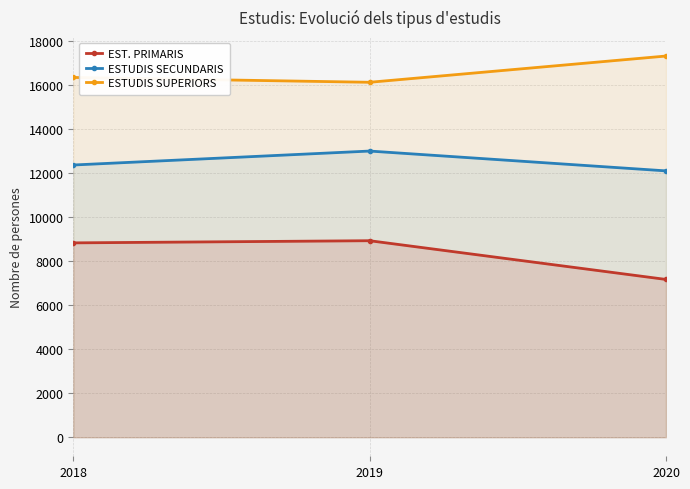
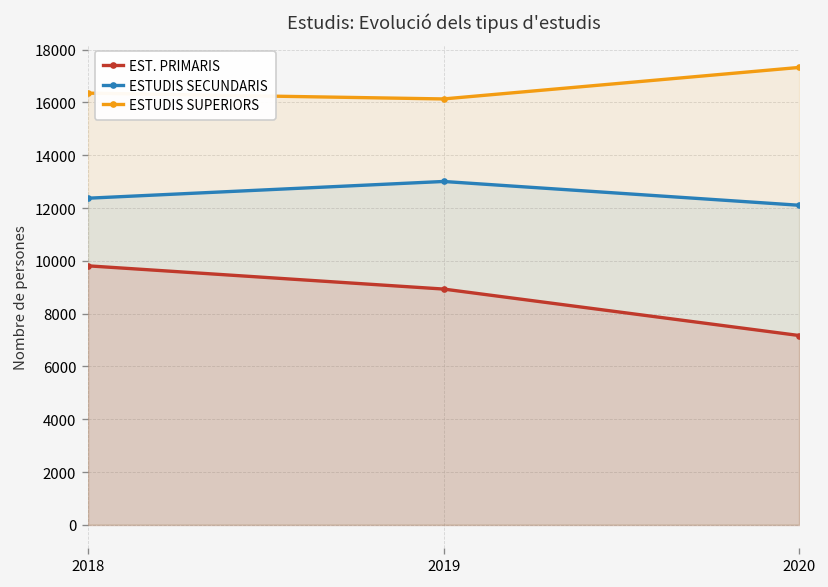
EST. PRIMARIS, 2018: 8800 -> 9800
